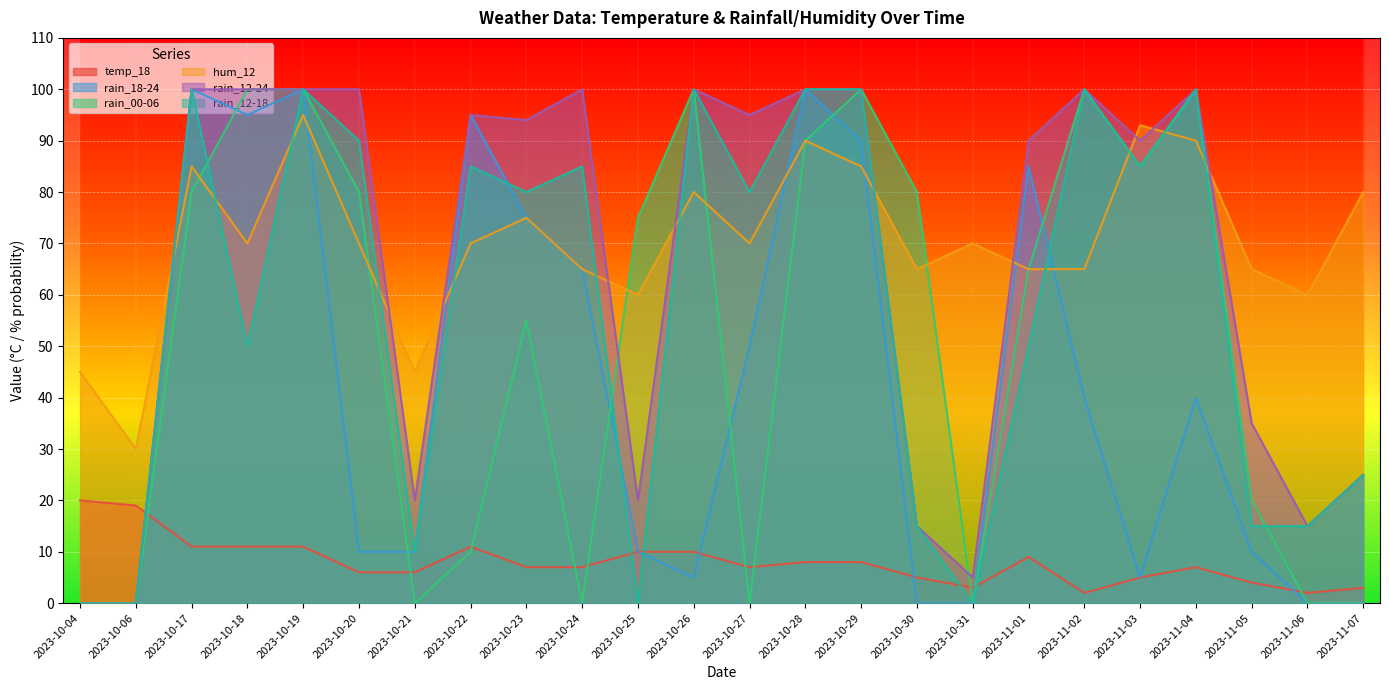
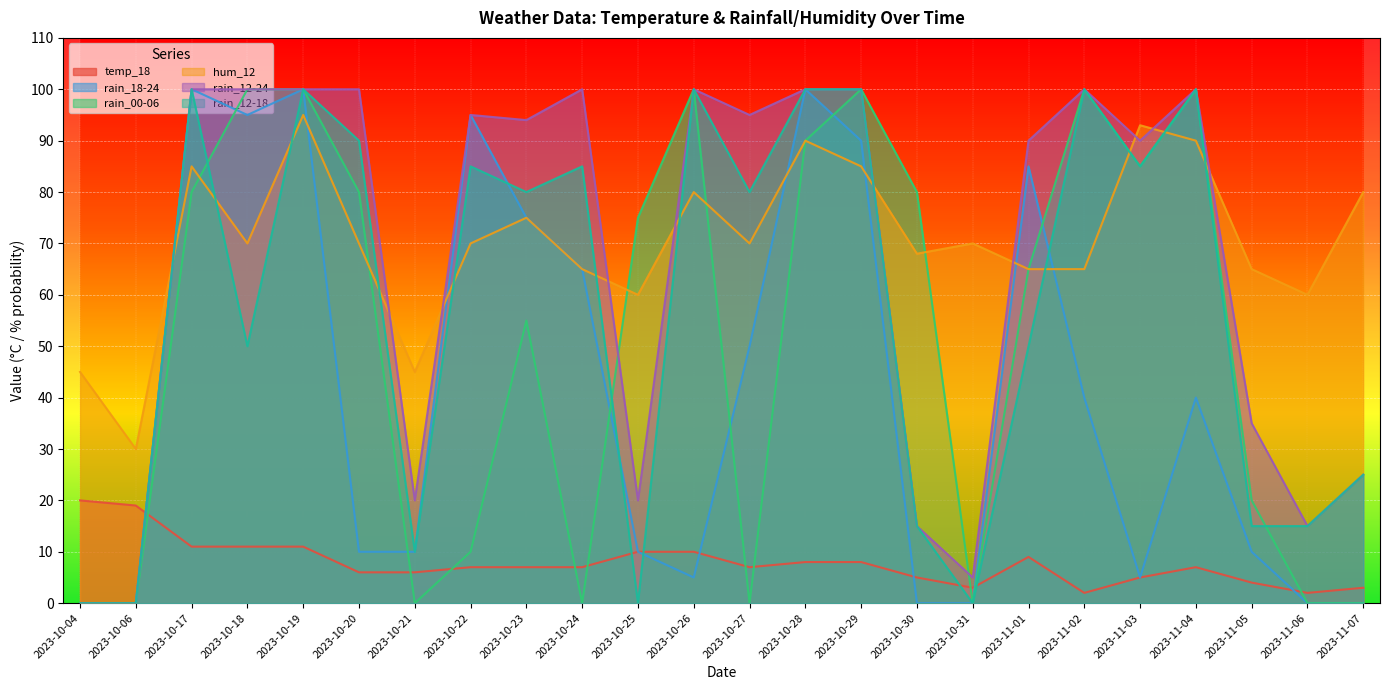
temp_18, 2023-10-22: 11 -> 7
hum_12, 2023-10-30: 65 -> 68
